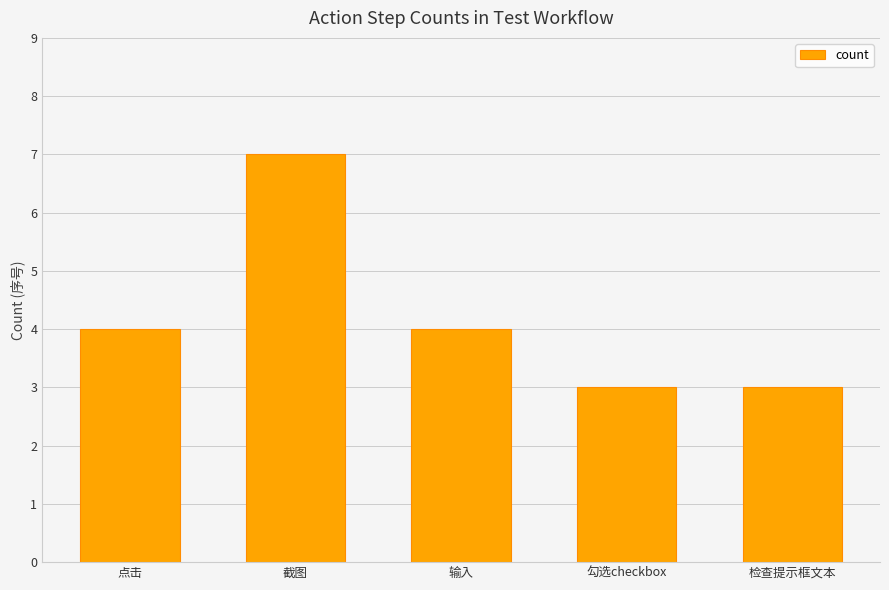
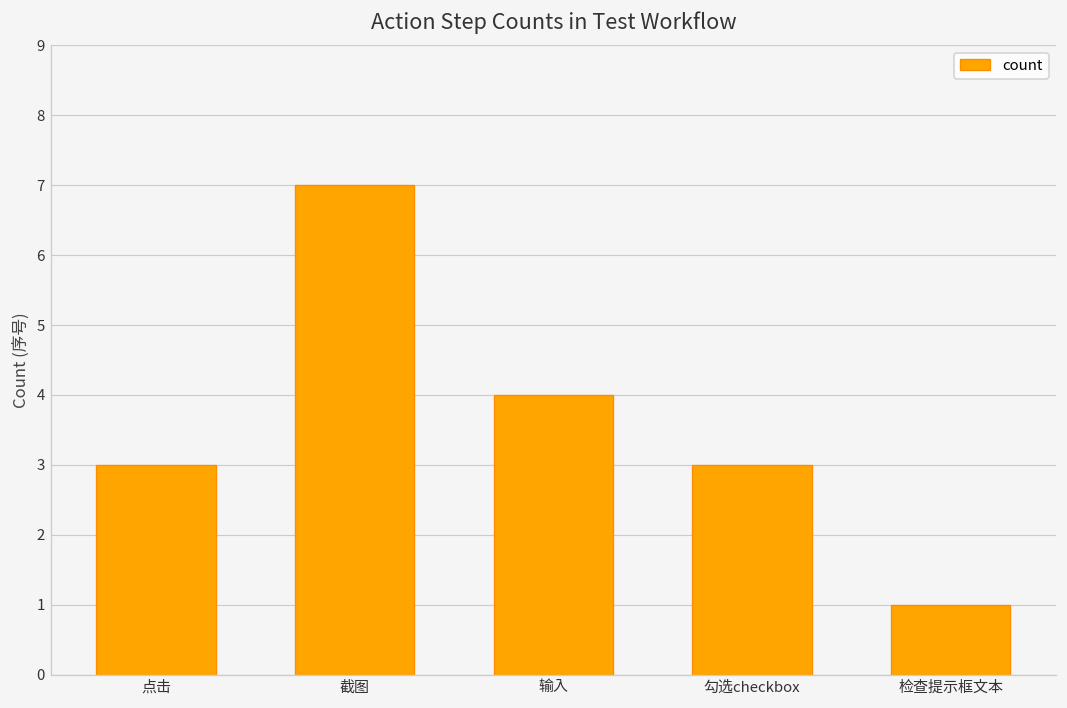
点击: 4 -> 3
检查提示框文本: 3 -> 1
